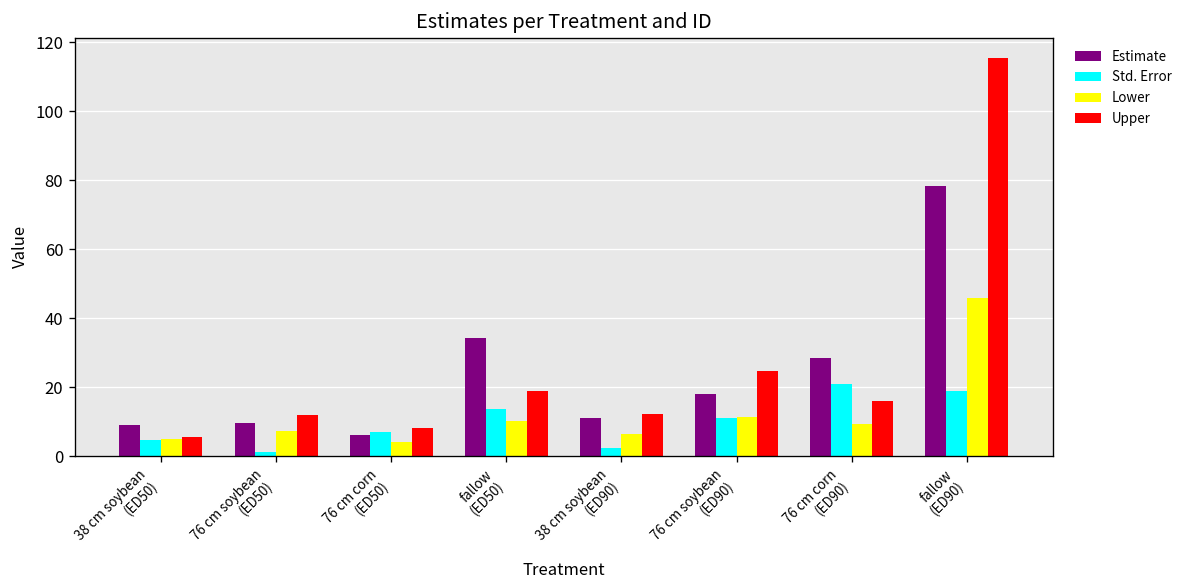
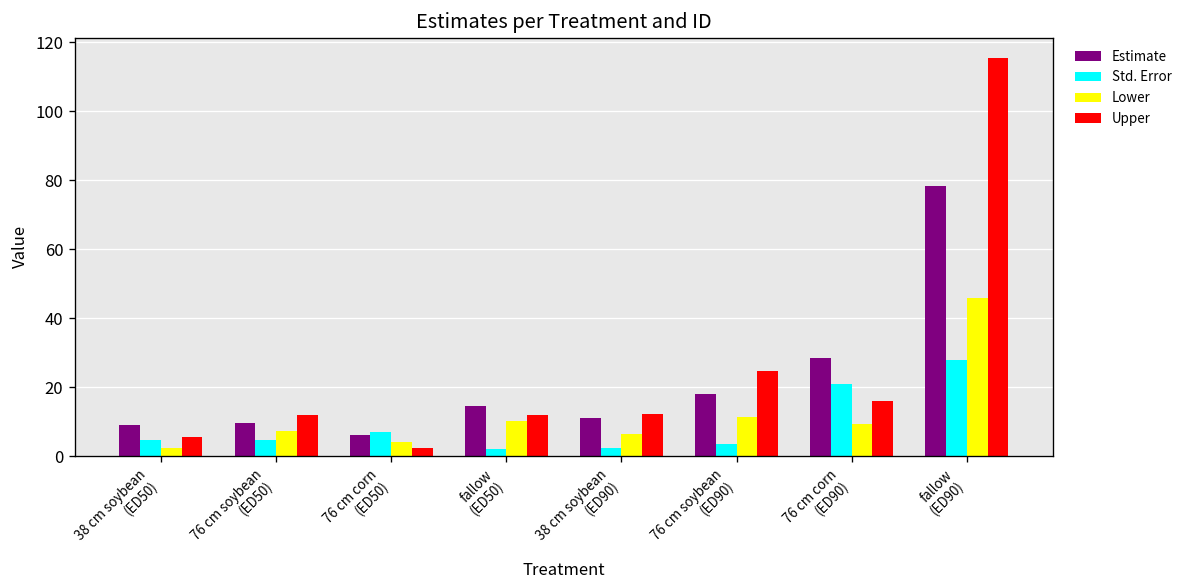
Lower, 38 cm soybean (ED50): 5 -> 2
Std. Error, 76 cm soybean (ED50): 1 -> 5
Upper, 76 cm corn (ED50): 8 -> 2
Estimate, fallow (ED50): 34 -> 15
Std. Error, fallow (ED50): 14 -> 2
Upper, fallow (ED50): 19 -> 12
Std. Error, 76 cm soybean (ED90): 11 -> 3
Std. Error, fallow (ED90): 19 -> 28
